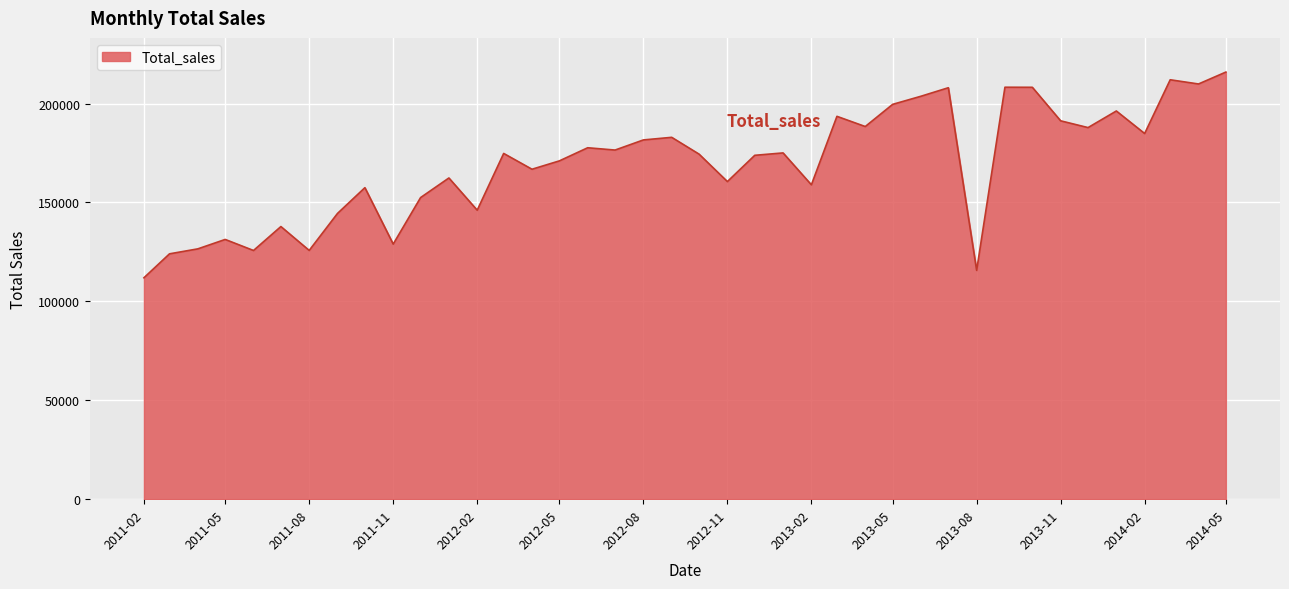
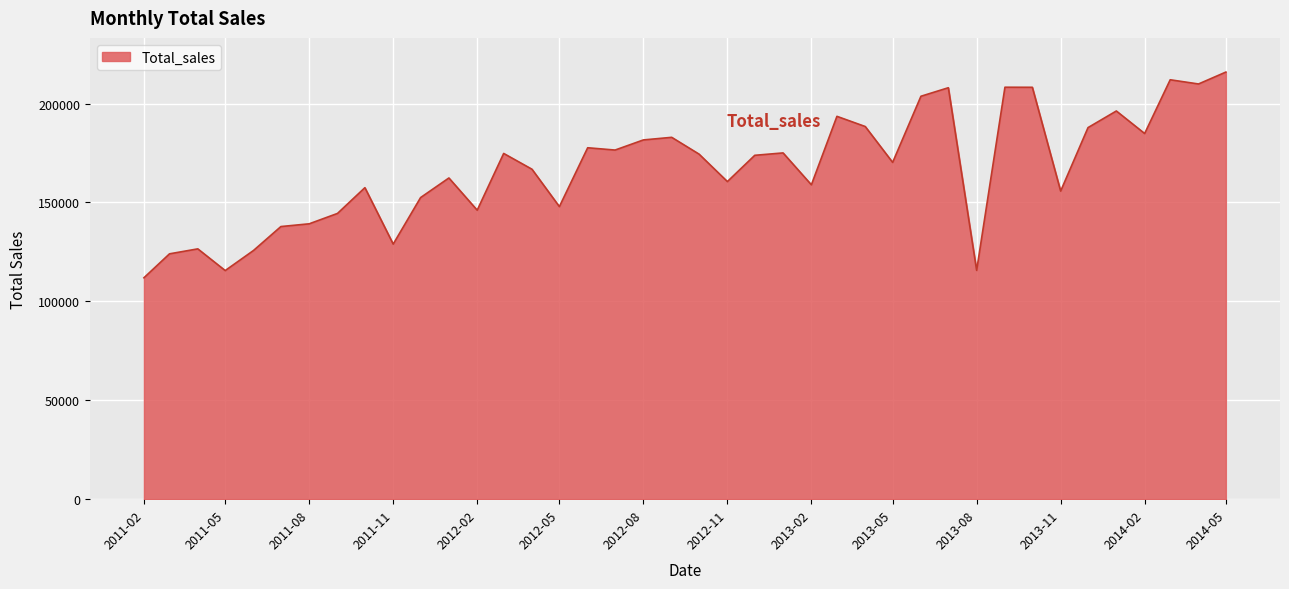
2011-05: 131000 -> 116000
2011-08: 126000 -> 139000
2012-05: 171000 -> 148000
2013-05: 200000 -> 170000
2013-11: 191000 -> 156000
